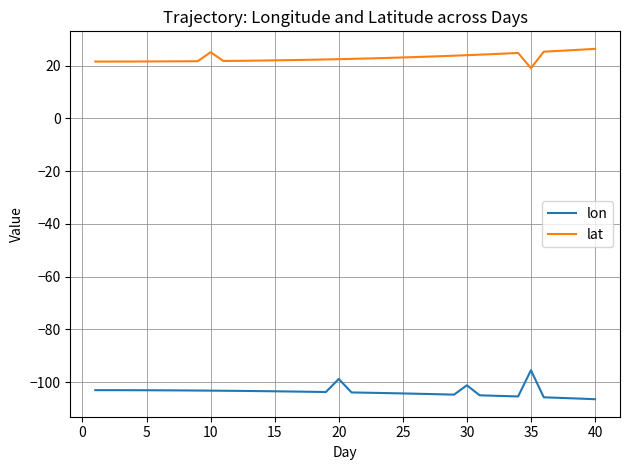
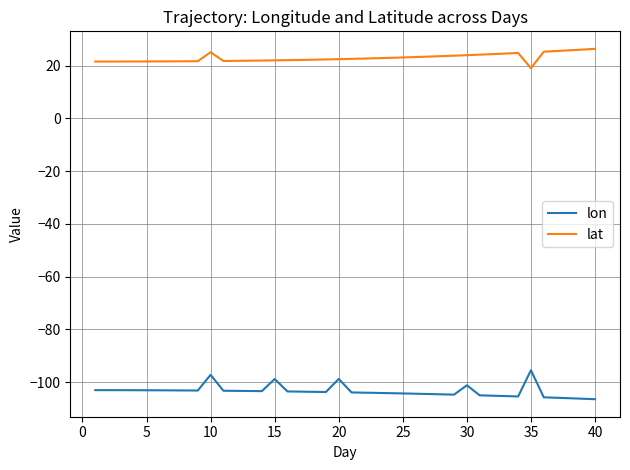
lon, 10: -103 -> -97
lon, 15: -103 -> -99
